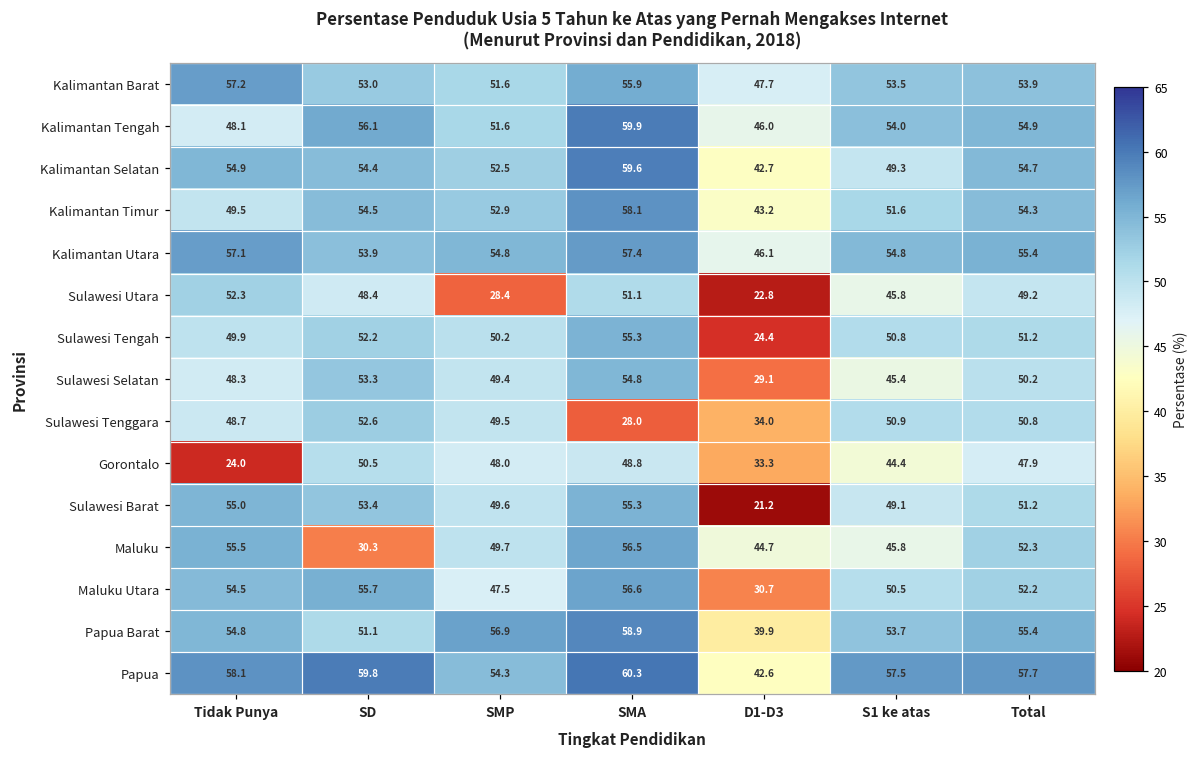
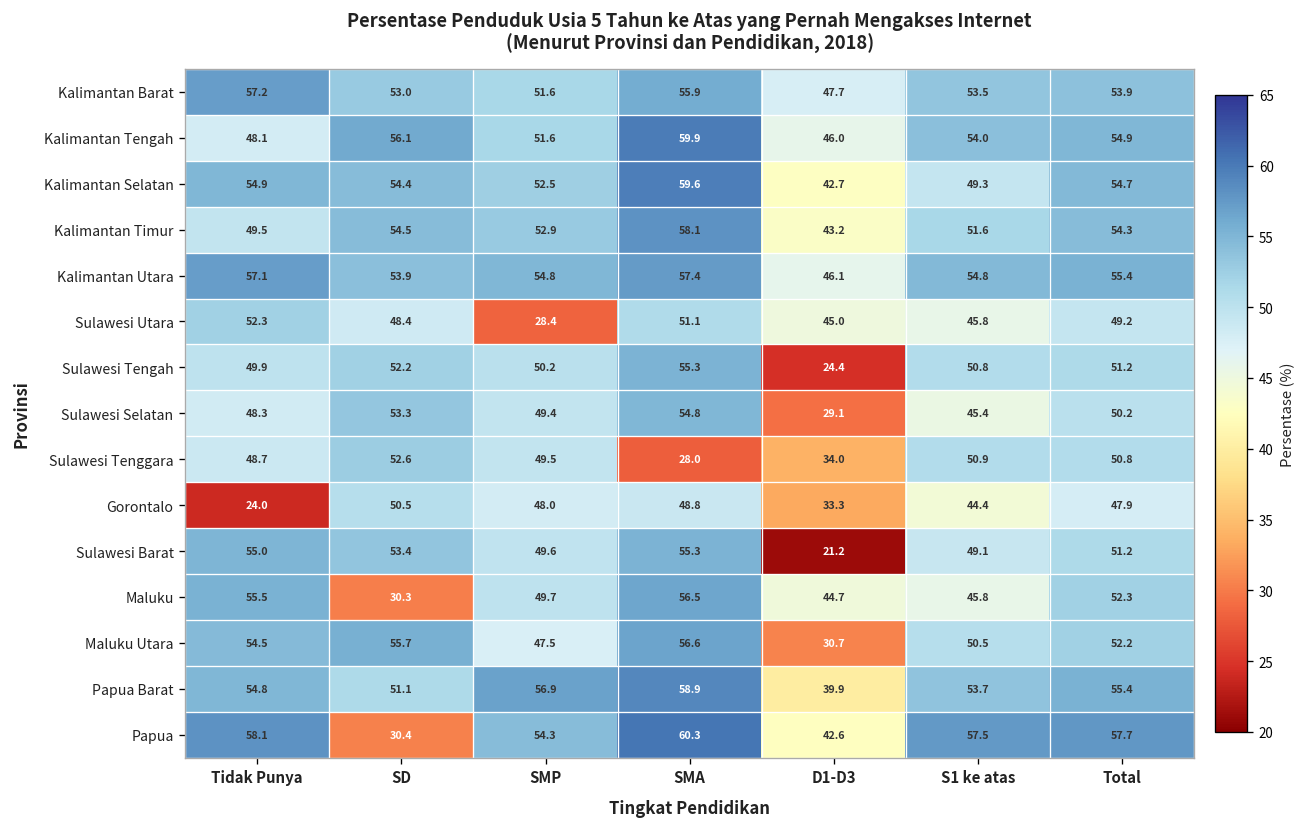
Sulawesi Utara, D1-D3: 22.8 -> 45.0
Papua, SD: 59.8 -> 30.4
